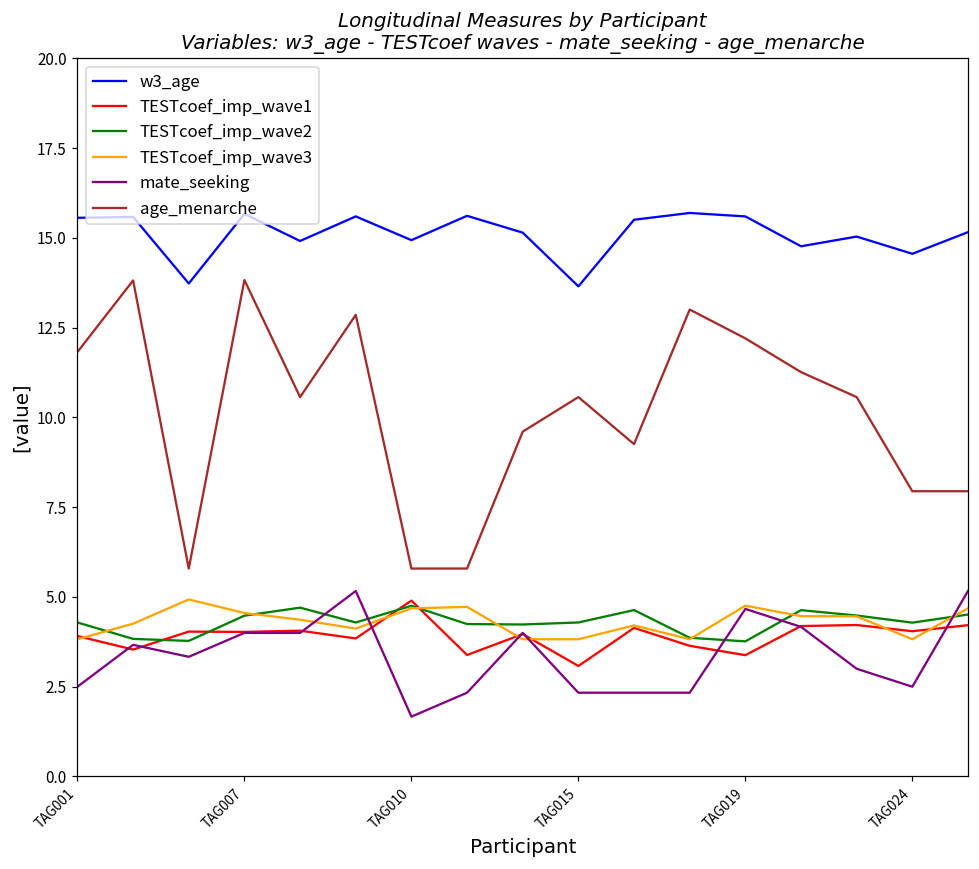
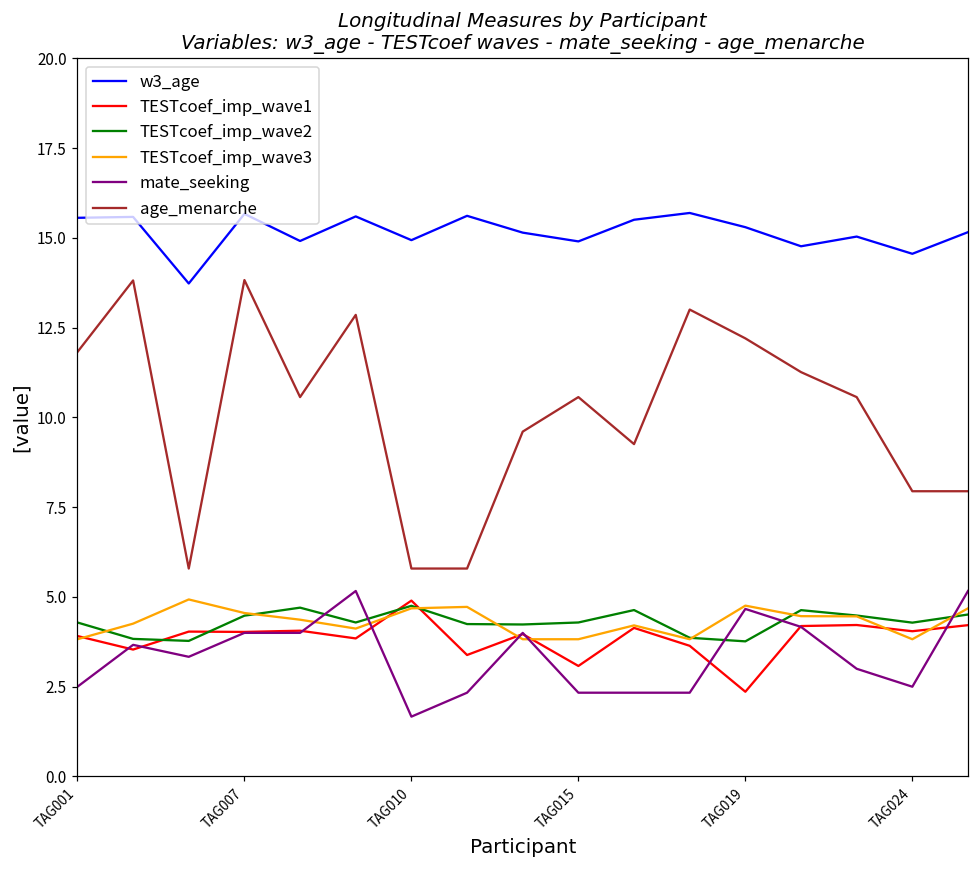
w3_age, TAG015: 13.7 -> 14.9
w3_age, TAG019: 15.6 -> 15.3
TESTcoef_imp_wave1, TAG019: 3.4 -> 2.4
